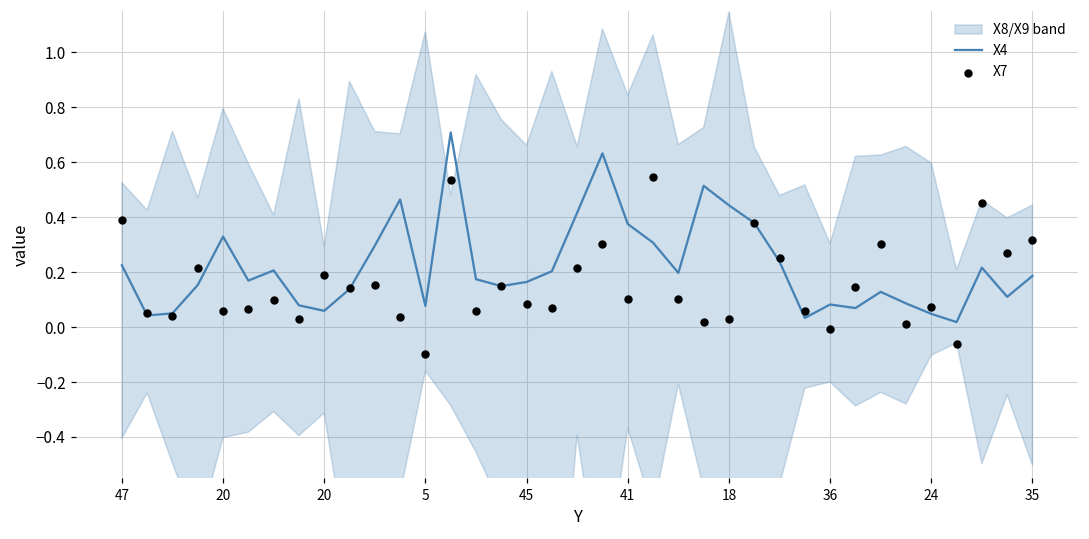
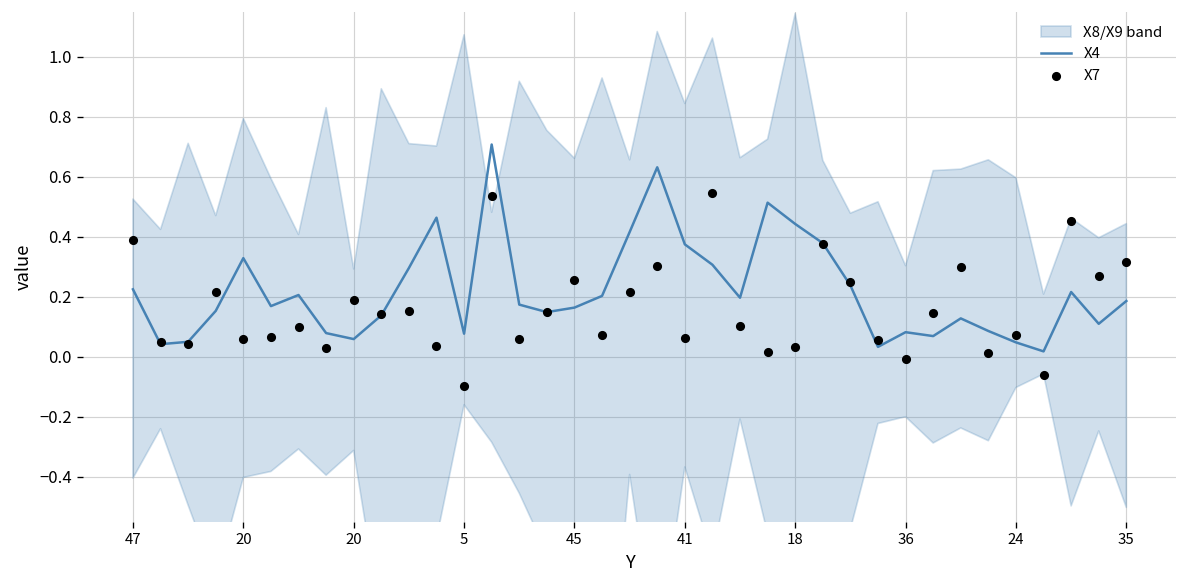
X7, 45: 0.08 -> 0.26
X7, 41: 0.10 -> 0.06
